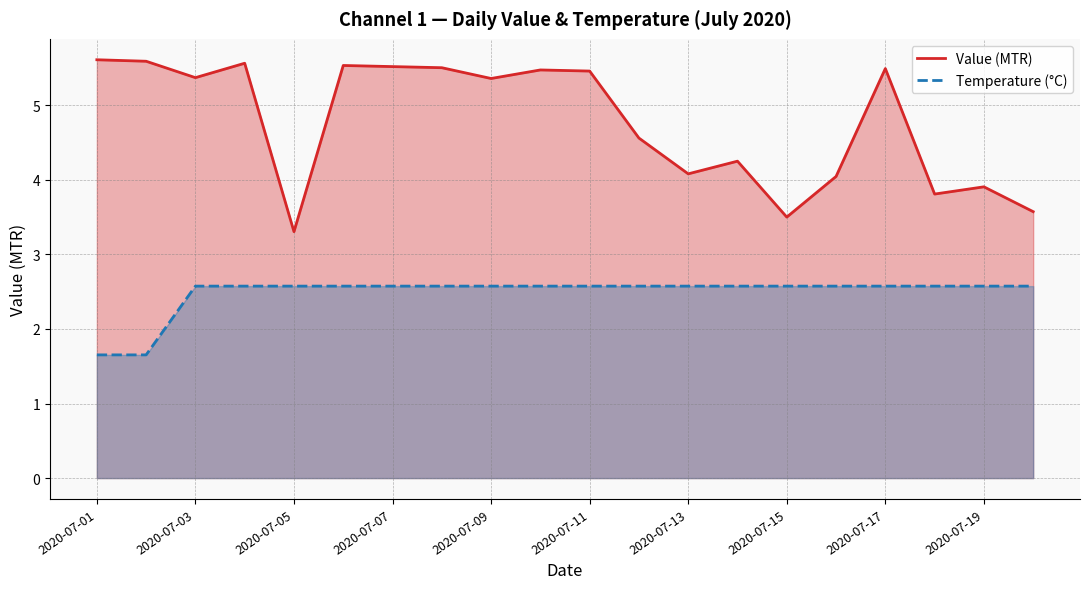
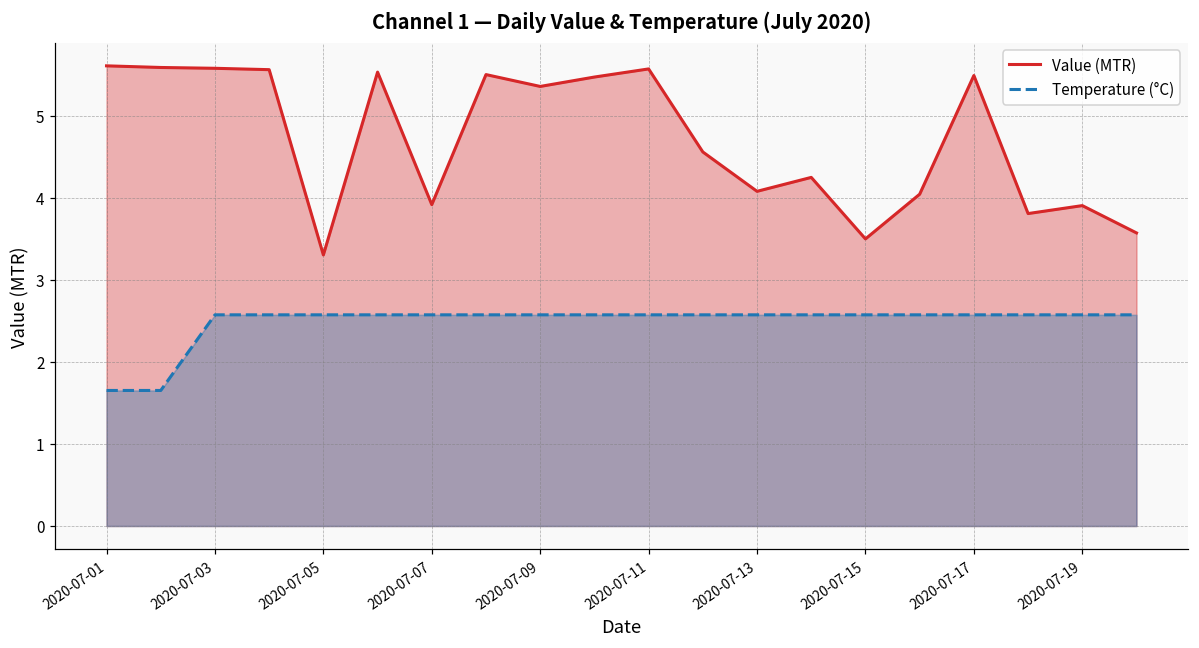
Value (MTR), 2020-07-03: 5.4 -> 5.6
Value (MTR), 2020-07-07: 5.5 -> 3.9
Value (MTR), 2020-07-11: 5.5 -> 5.6
